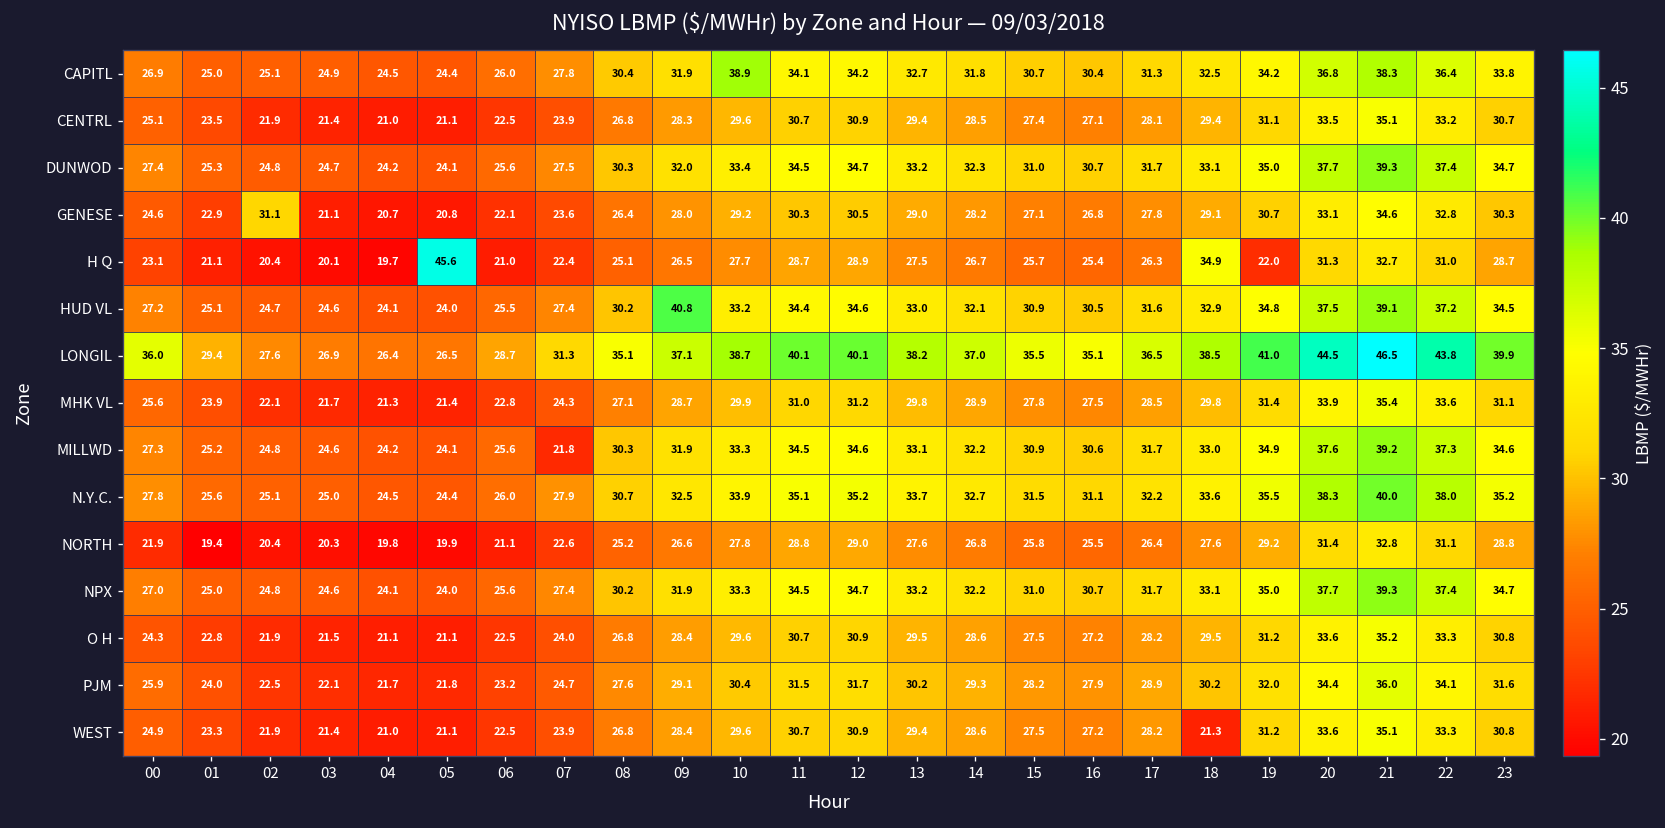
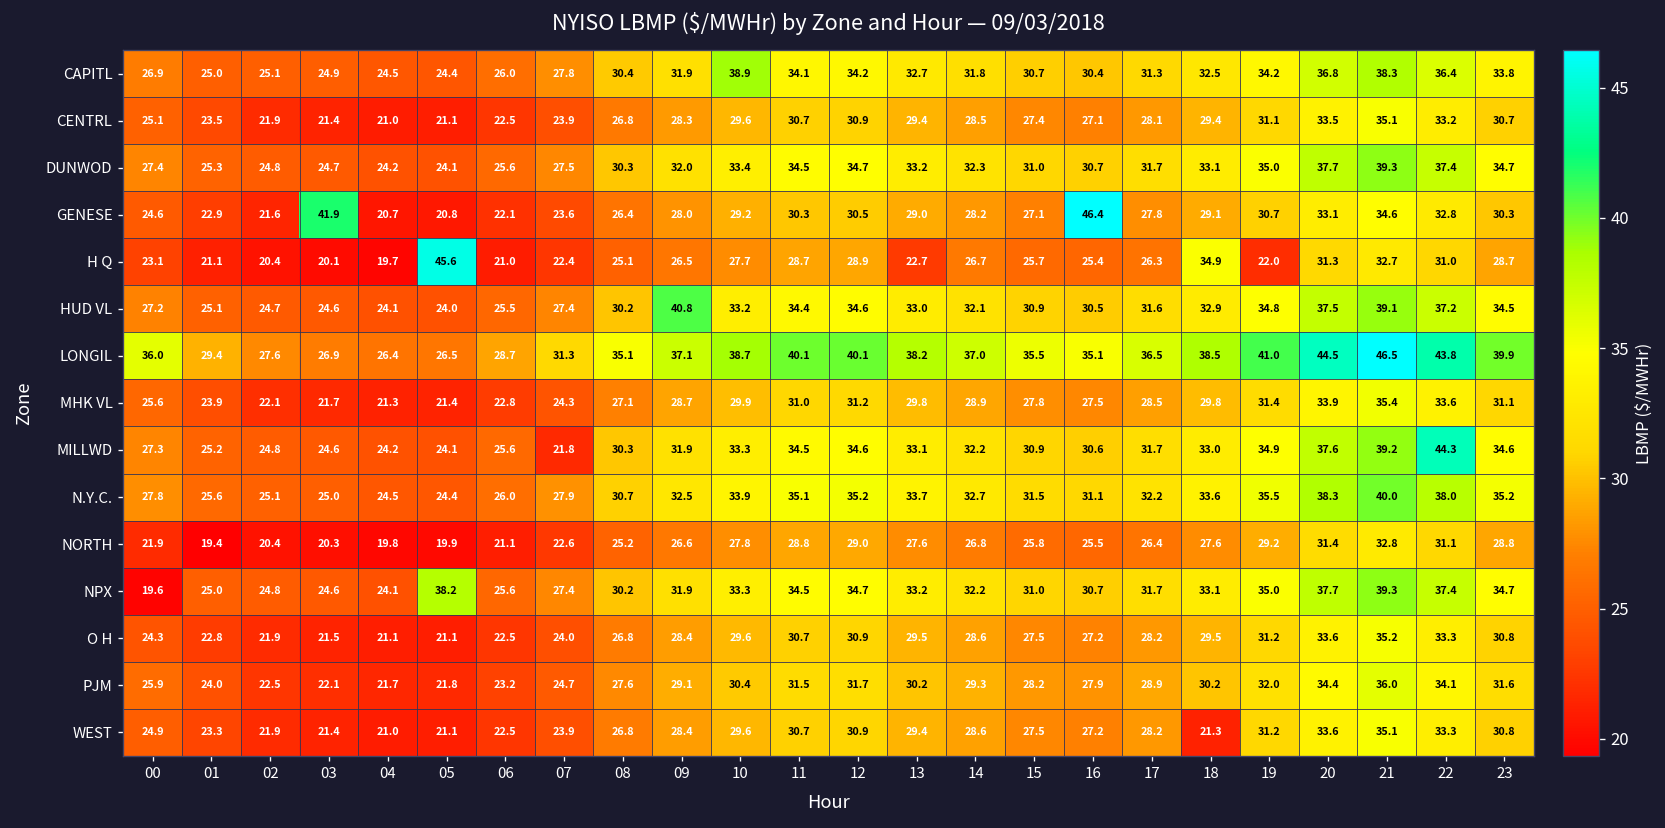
GENESE, 02: 31.1 -> 21.6
GENESE, 03: 21.1 -> 41.9
GENESE, 16: 26.8 -> 46.4
H Q, 13: 27.5 -> 22.7
MILLWD, 22: 37.3 -> 44.3
NPX, 00: 27.0 -> 19.6
NPX, 05: 24.0 -> 38.2
